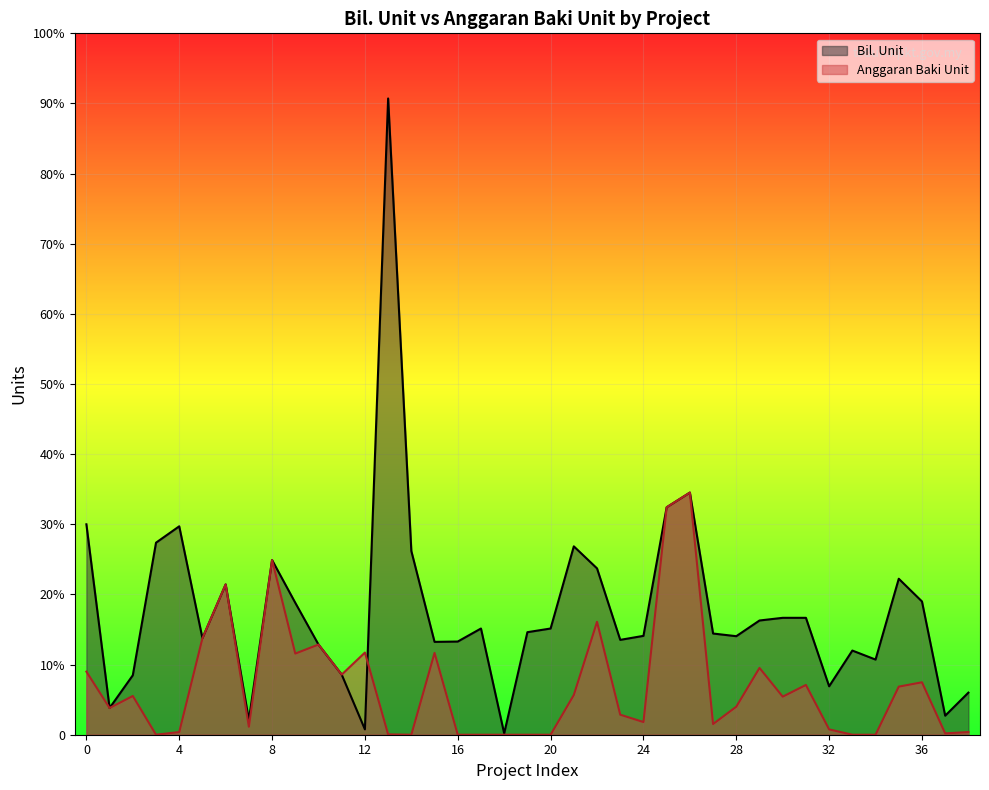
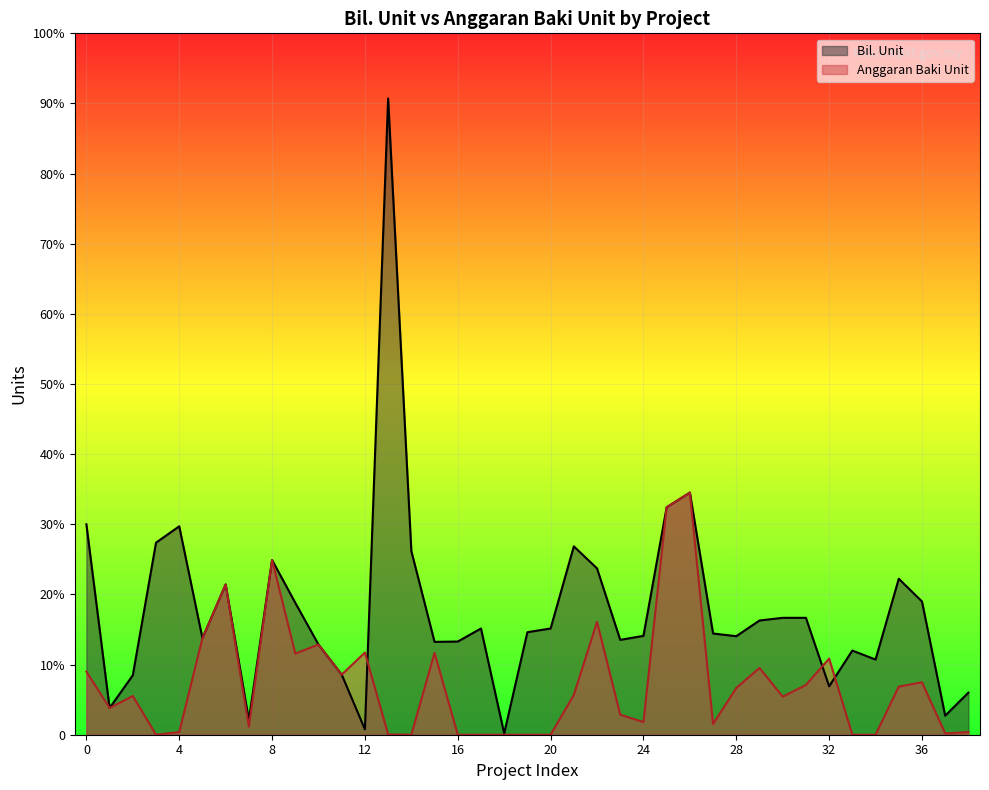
Anggaran Baki Unit, 28: 4% -> 7%
Anggaran Baki Unit, 32: 1% -> 11%
